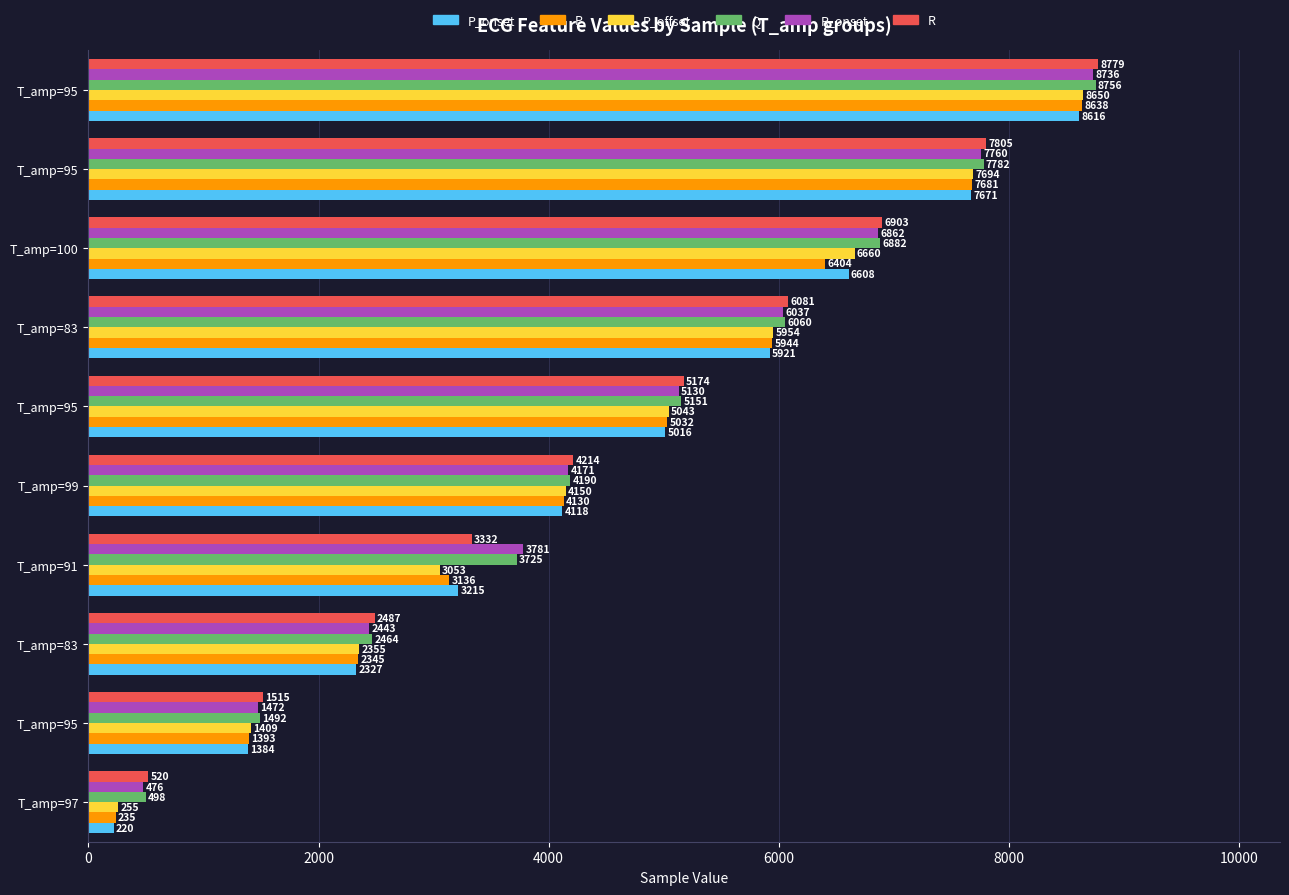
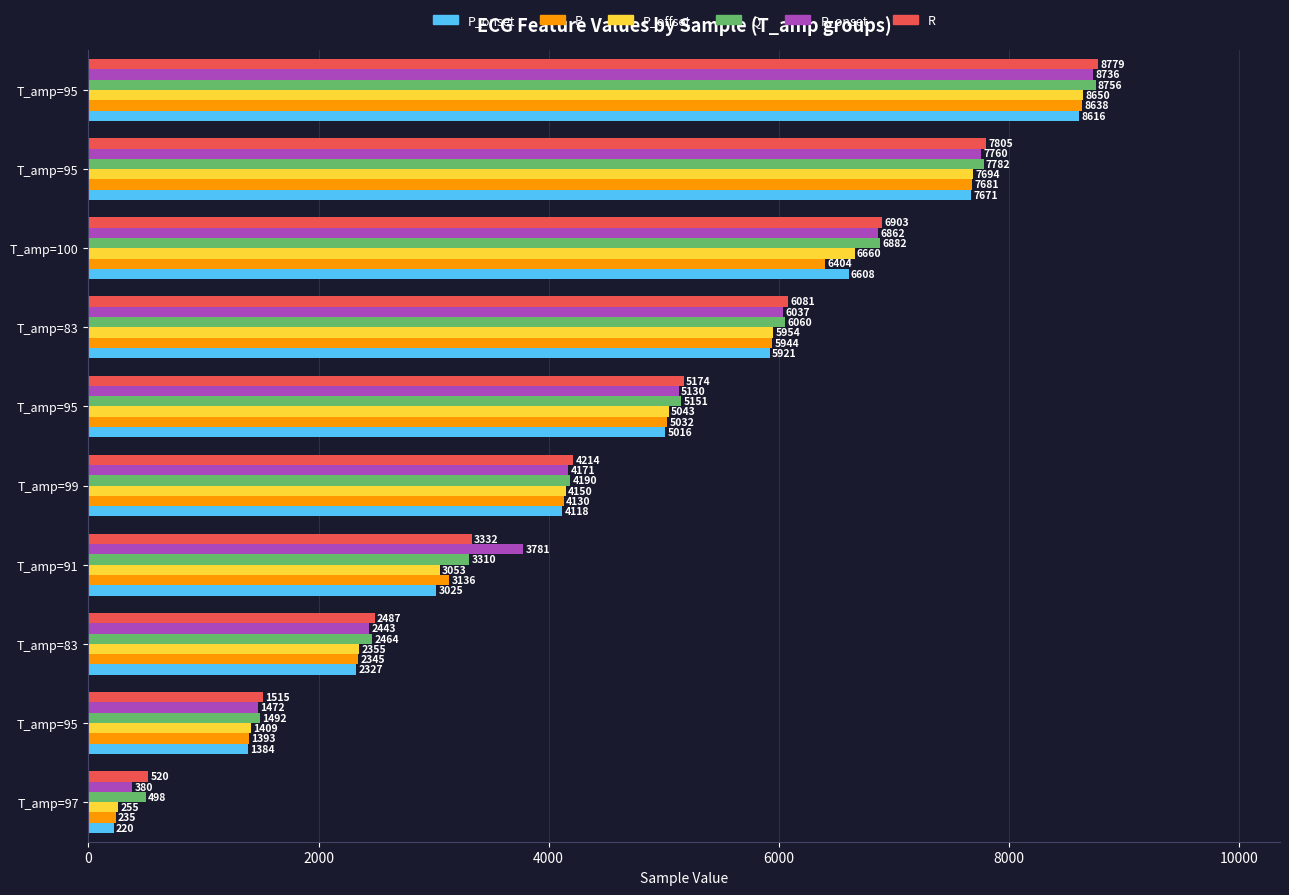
Q, T_amp=91: 3725 -> 3310
P_onset, T_amp=91: 3215 -> 3025
R_onset, T_amp=97: 476 -> 380
